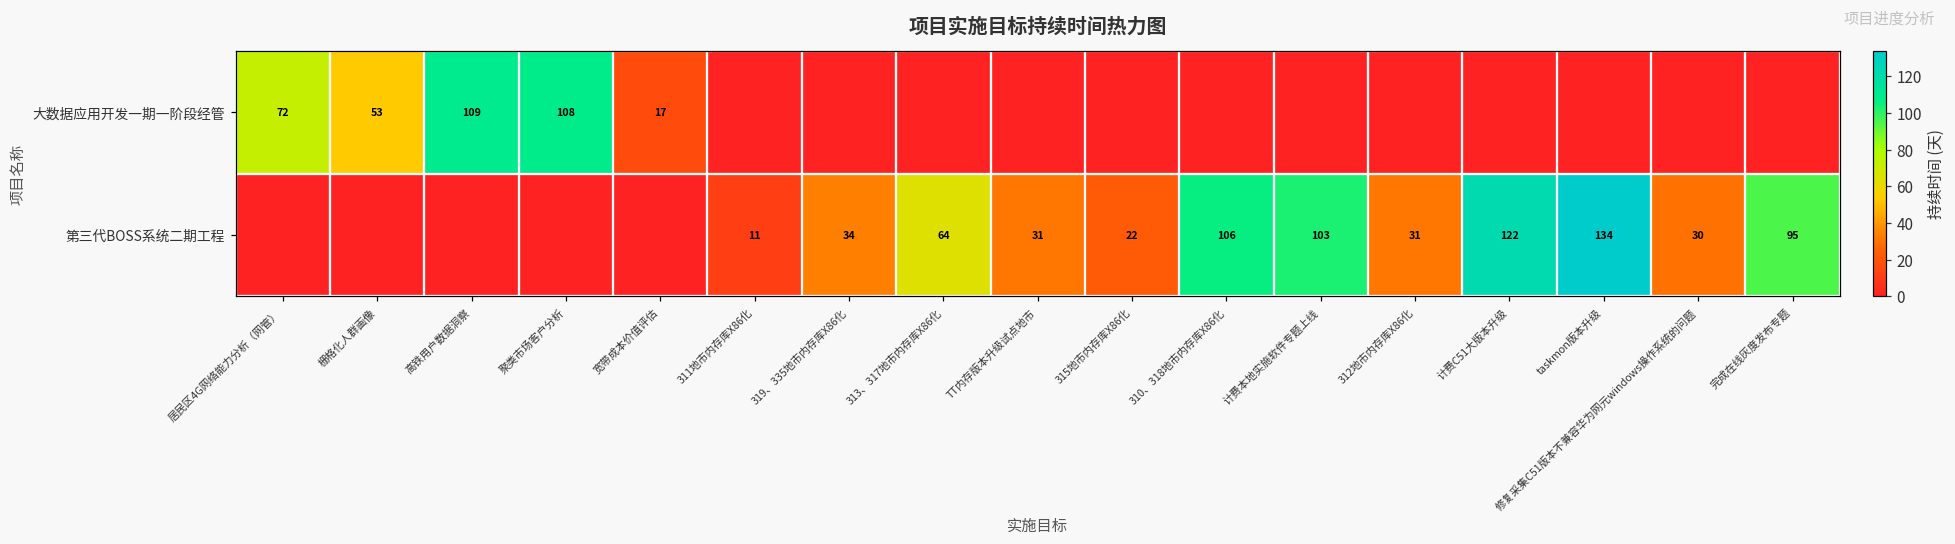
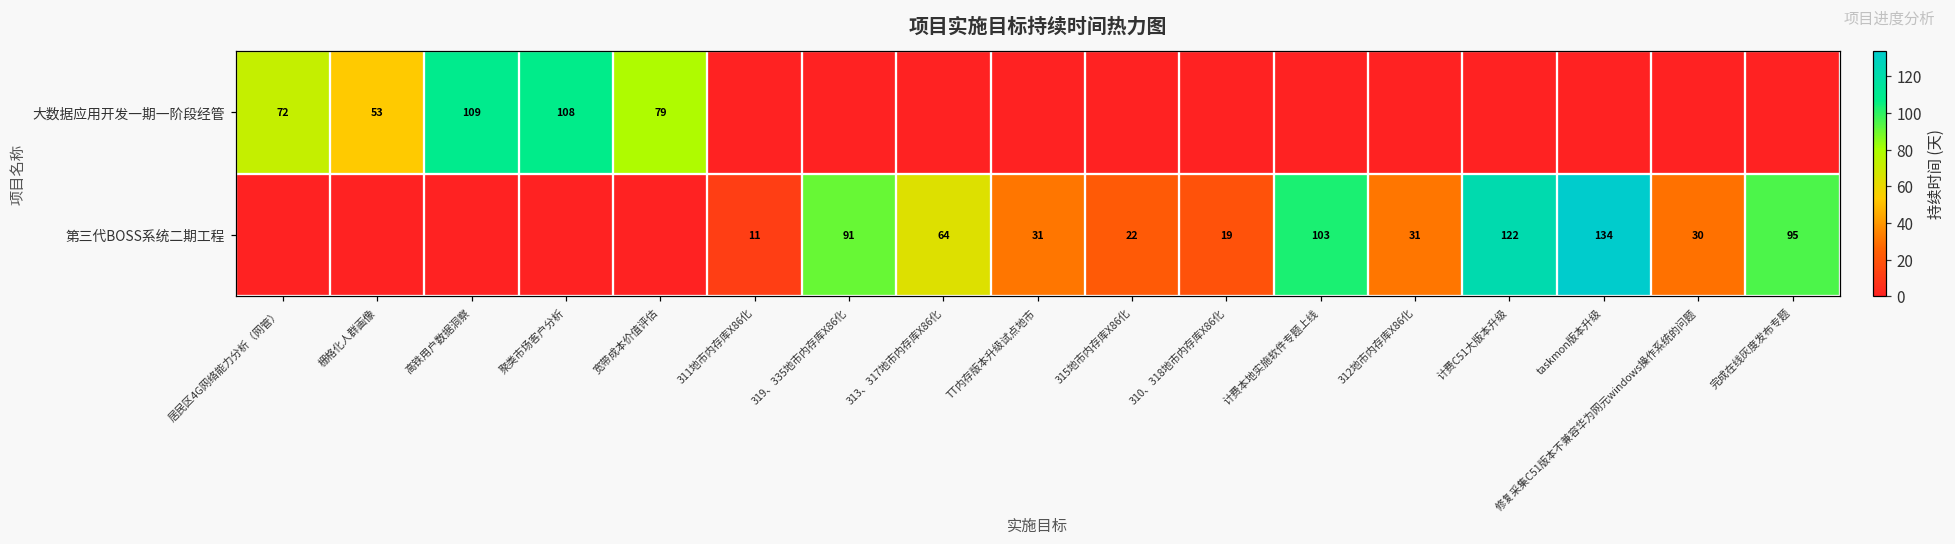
大数据应用开发一期一阶段经管, 宽带成本价值评估: 17 -> 79
第三代BOSS系统二期工程, 319、335地市内存库X86化: 34 -> 91
第三代BOSS系统二期工程, 310、318地市内存库X86化: 106 -> 19
